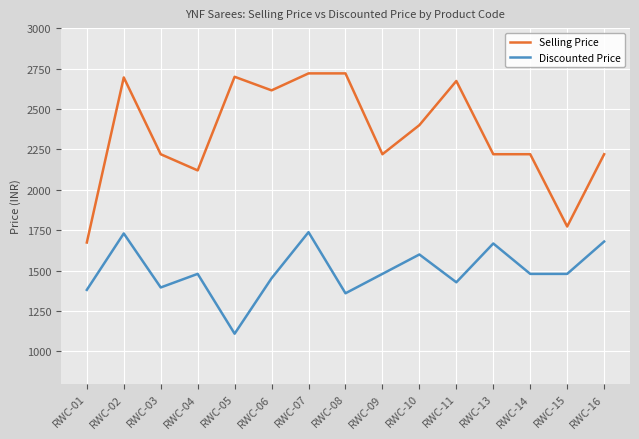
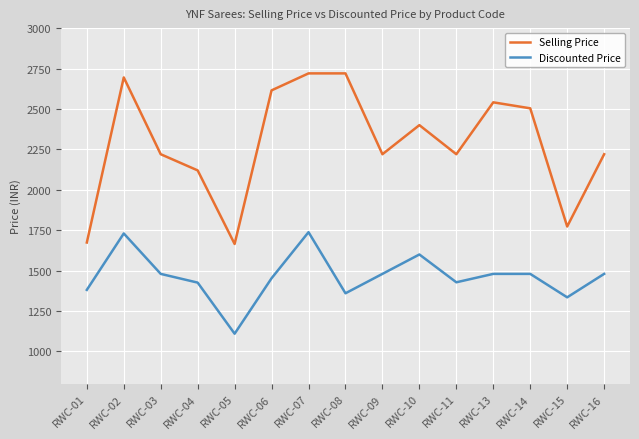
Discounted Price, RWC-03: 1400 -> 1480
Discounted Price, RWC-04: 1480 -> 1430
Selling Price, RWC-05: 2700 -> 1670
Selling Price, RWC-11: 2670 -> 2220
Selling Price, RWC-13: 2220 -> 2540
Discounted Price, RWC-13: 1670 -> 1480
Selling Price, RWC-14: 2220 -> 2500
Discounted Price, RWC-15: 1480 -> 1340
Discounted Price, RWC-16: 1680 -> 1480
